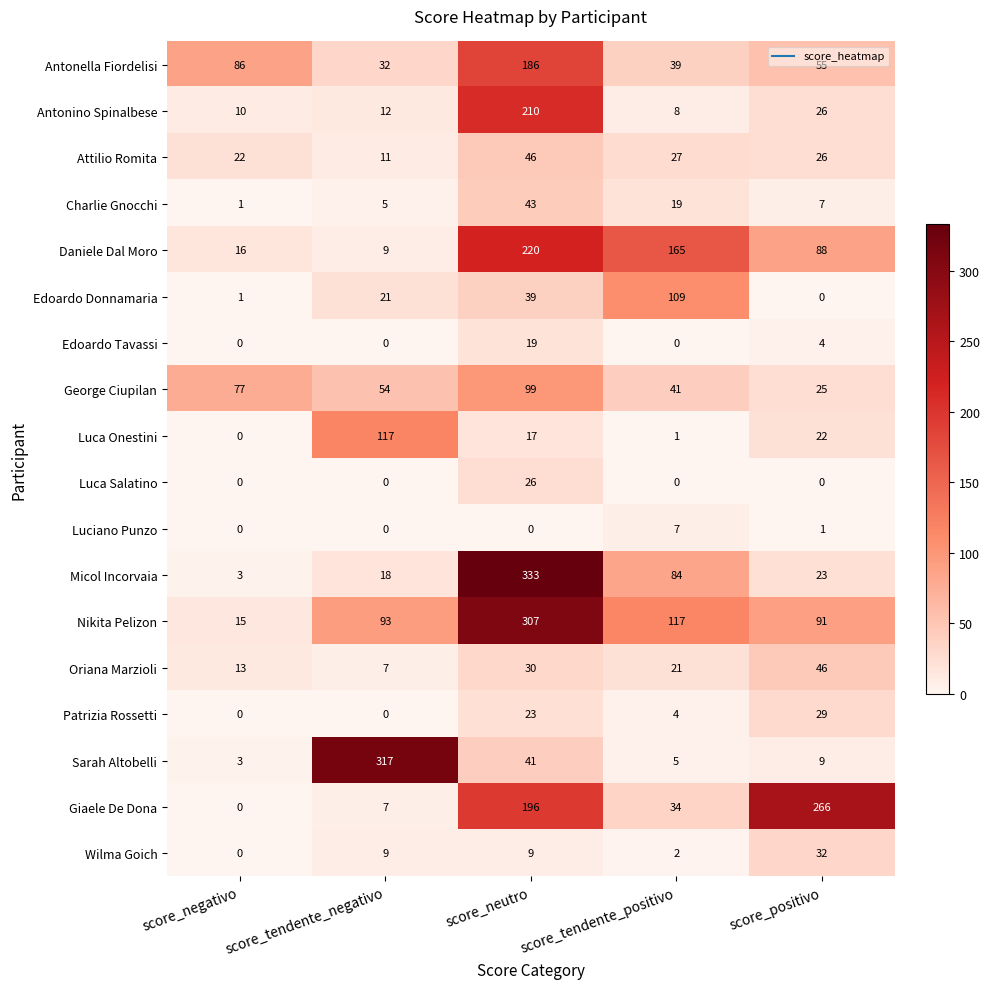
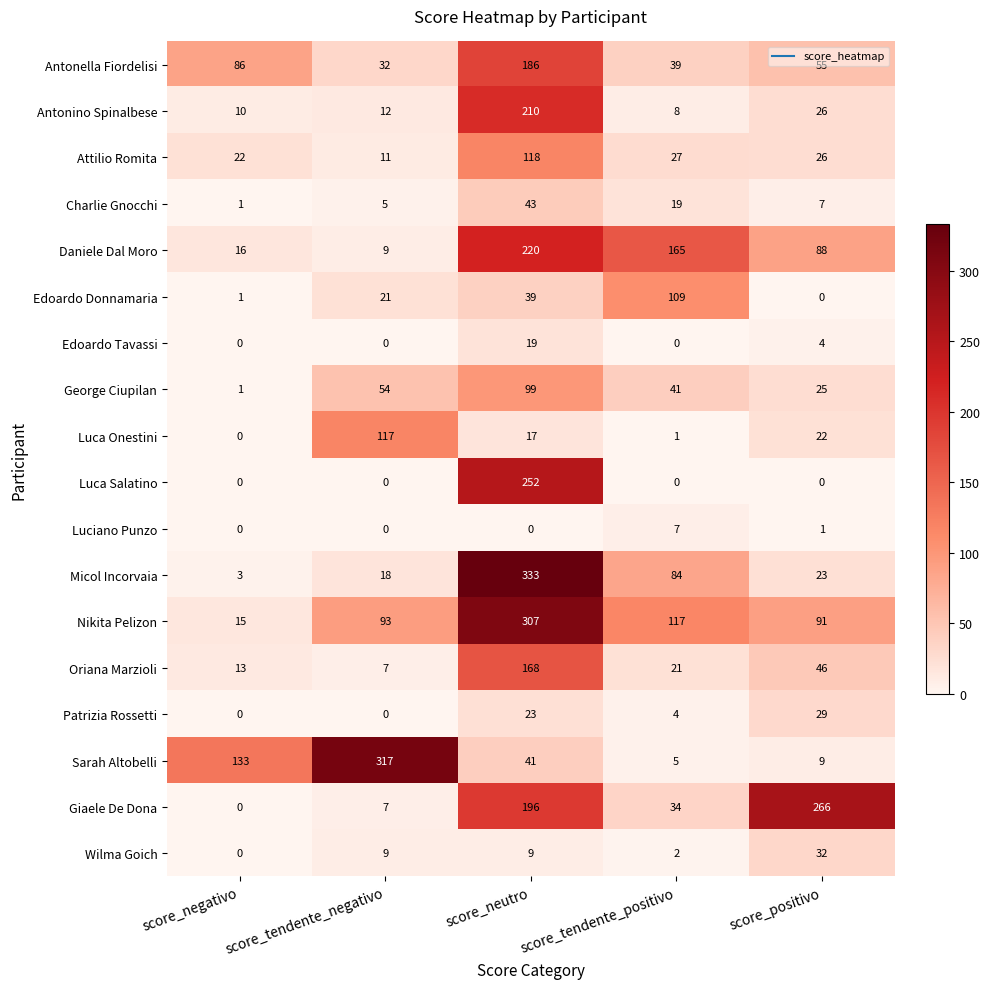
Attilio Romita, score_neutro: 46 -> 118
George Ciupilan, score_negativo: 77 -> 1
Luca Salatino, score_neutro: 26 -> 252
Oriana Marzioli, score_neutro: 30 -> 168
Sarah Altobelli, score_negativo: 3 -> 133
